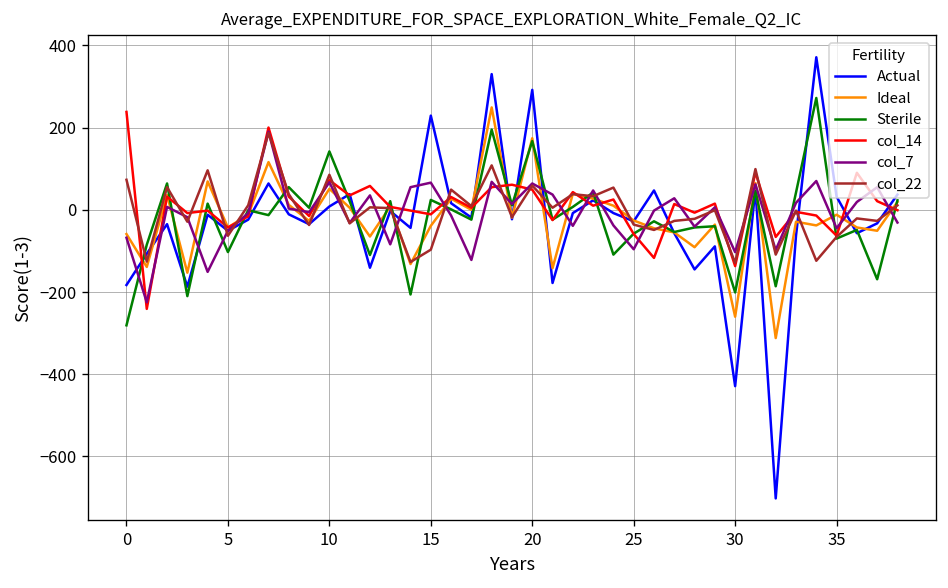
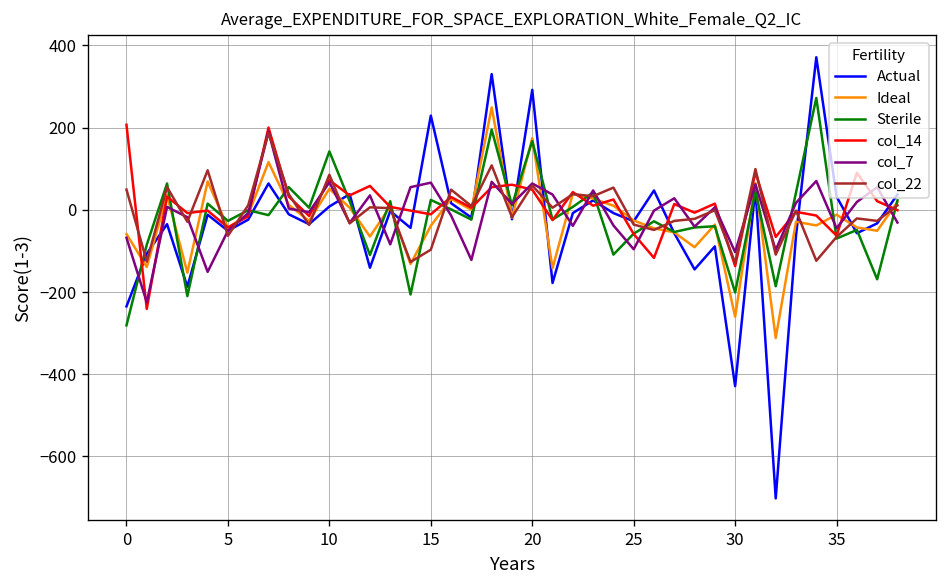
Actual, 0: -180 -> -240
col_14, 0: 240 -> 210
col_22, 0: 70 -> 50
Sterile, 5: -100 -> -30
